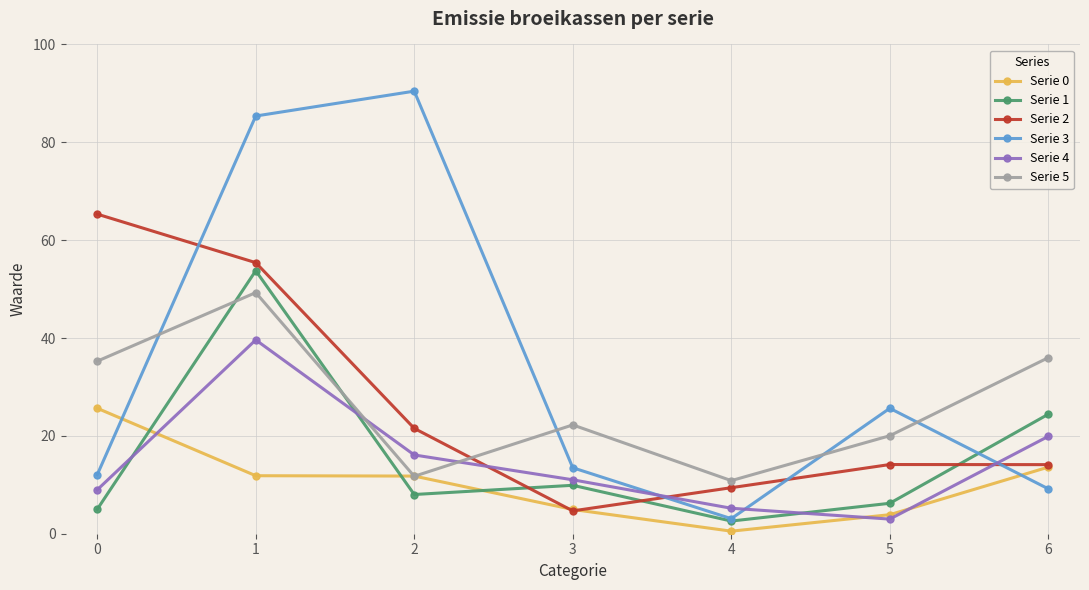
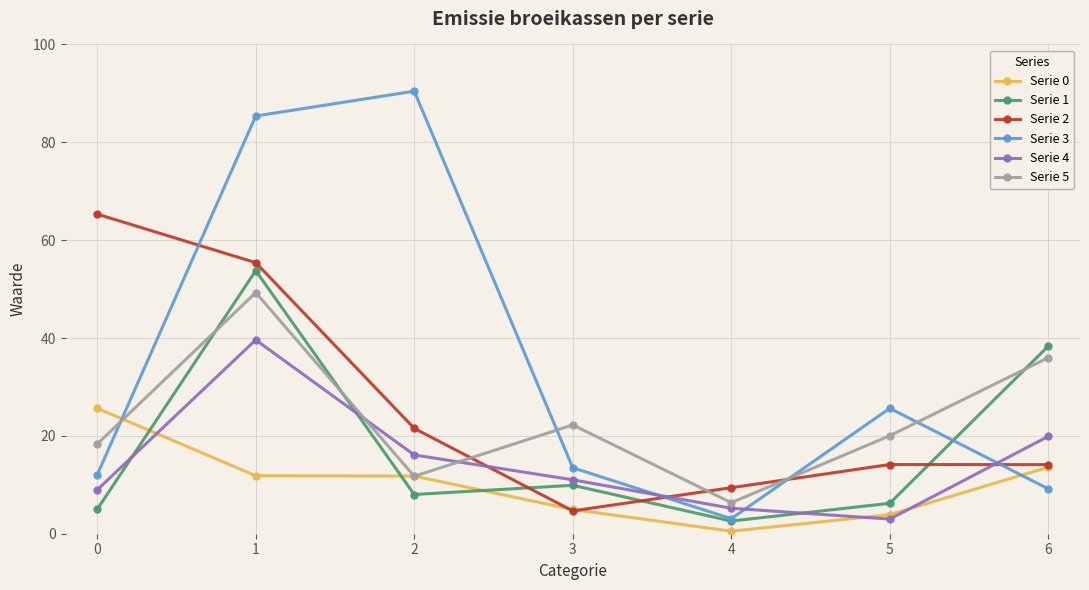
Serie 5, 0: 35 -> 18
Serie 5, 4: 11 -> 6
Serie 1, 6: 24 -> 38
